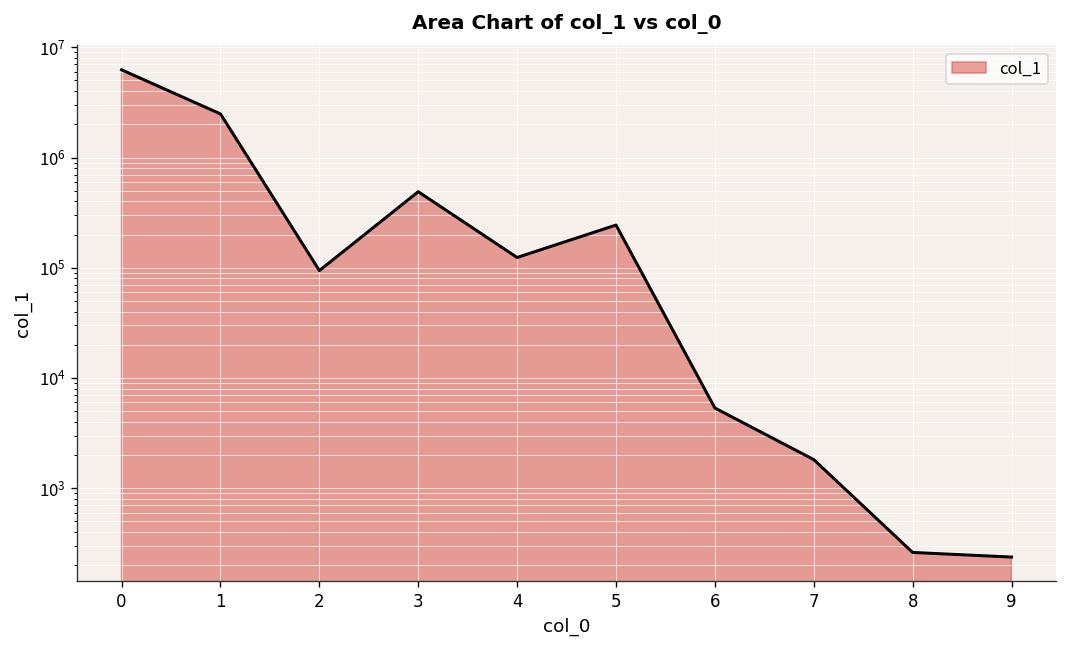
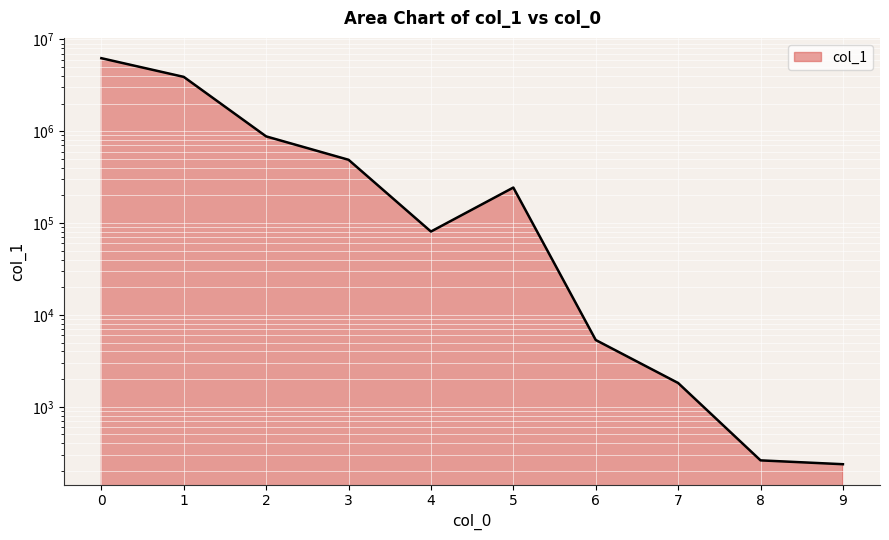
1: 2500000 -> 3900000
2: 90000 -> 900000
4: 120000 -> 80000
